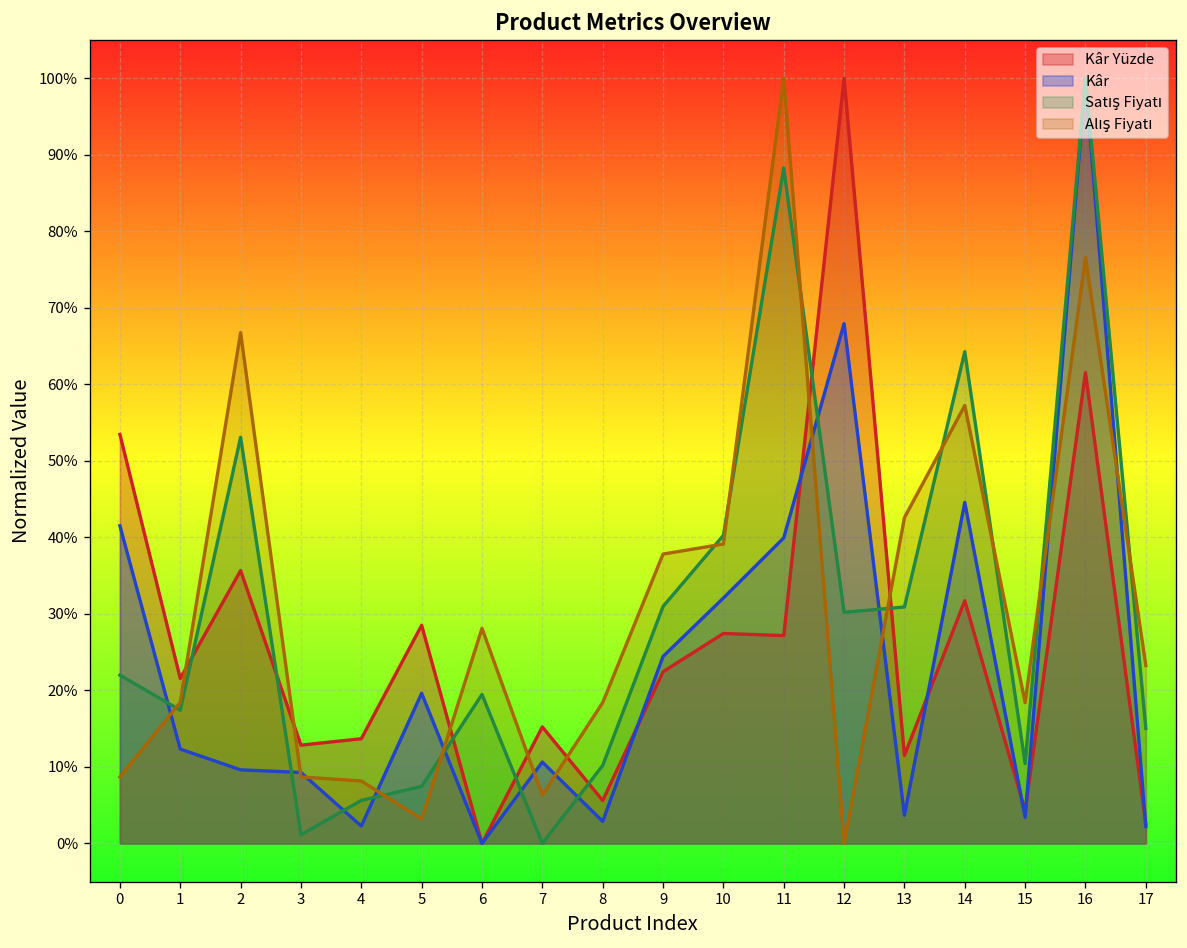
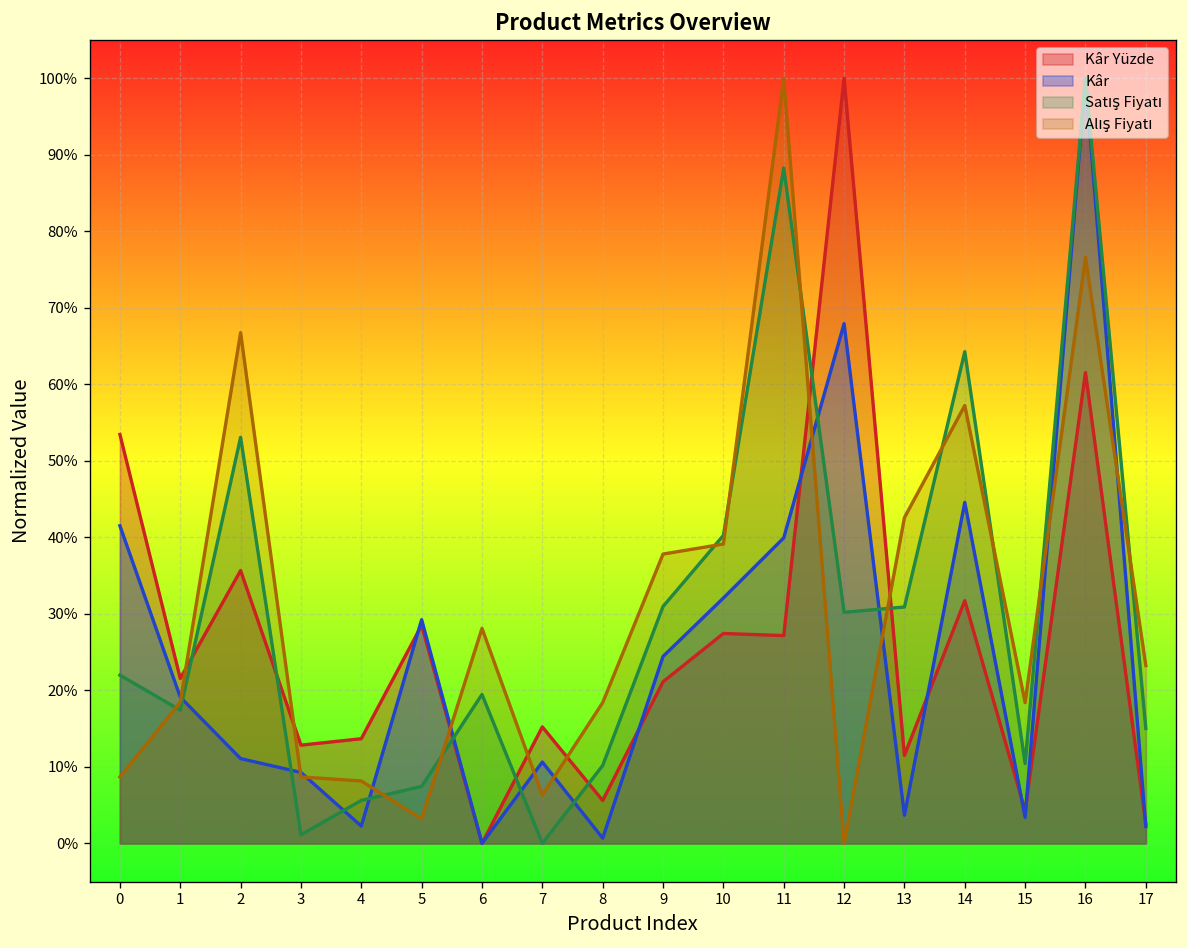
Kâr, 1: 12% -> 19%
Kâr, 2: 10% -> 11%
Kâr, 5: 20% -> 29%
Kâr, 8: 3% -> 1%
Kâr Yüzde, 9: 22% -> 21%
